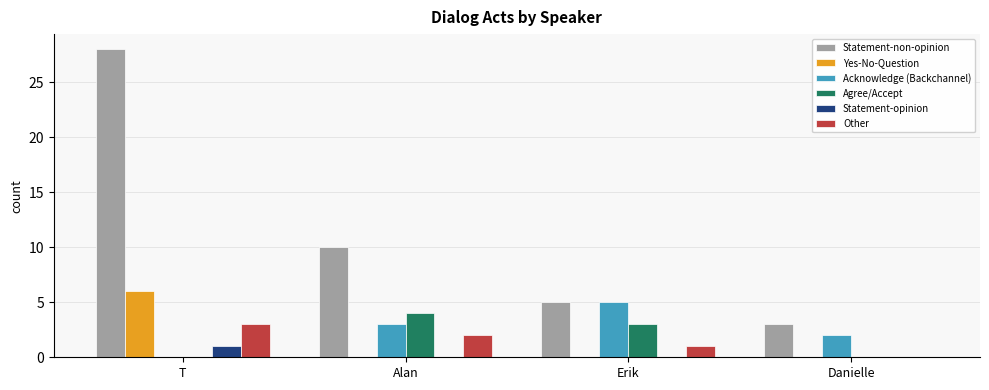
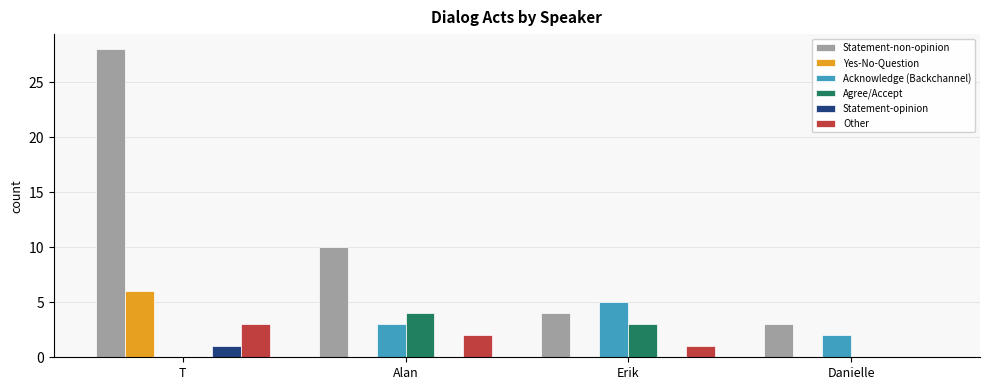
Statement-non-opinion, Erik: 5 -> 4
